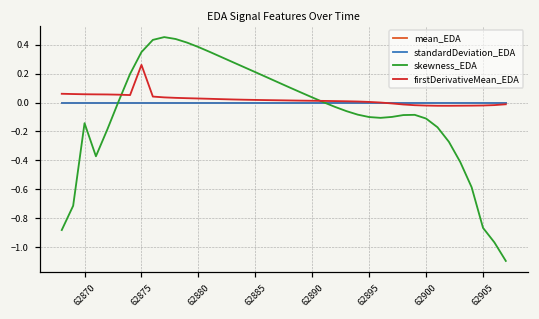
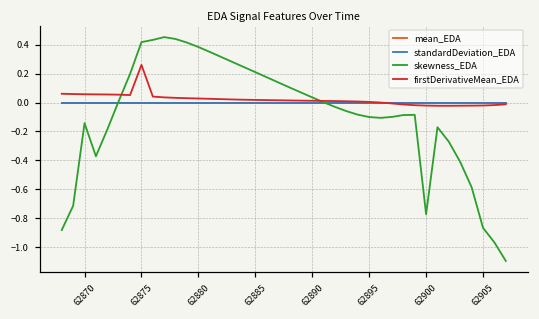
skewness_EDA, 62875: 0.35 -> 0.42
skewness_EDA, 62900: -0.11 -> -0.77
